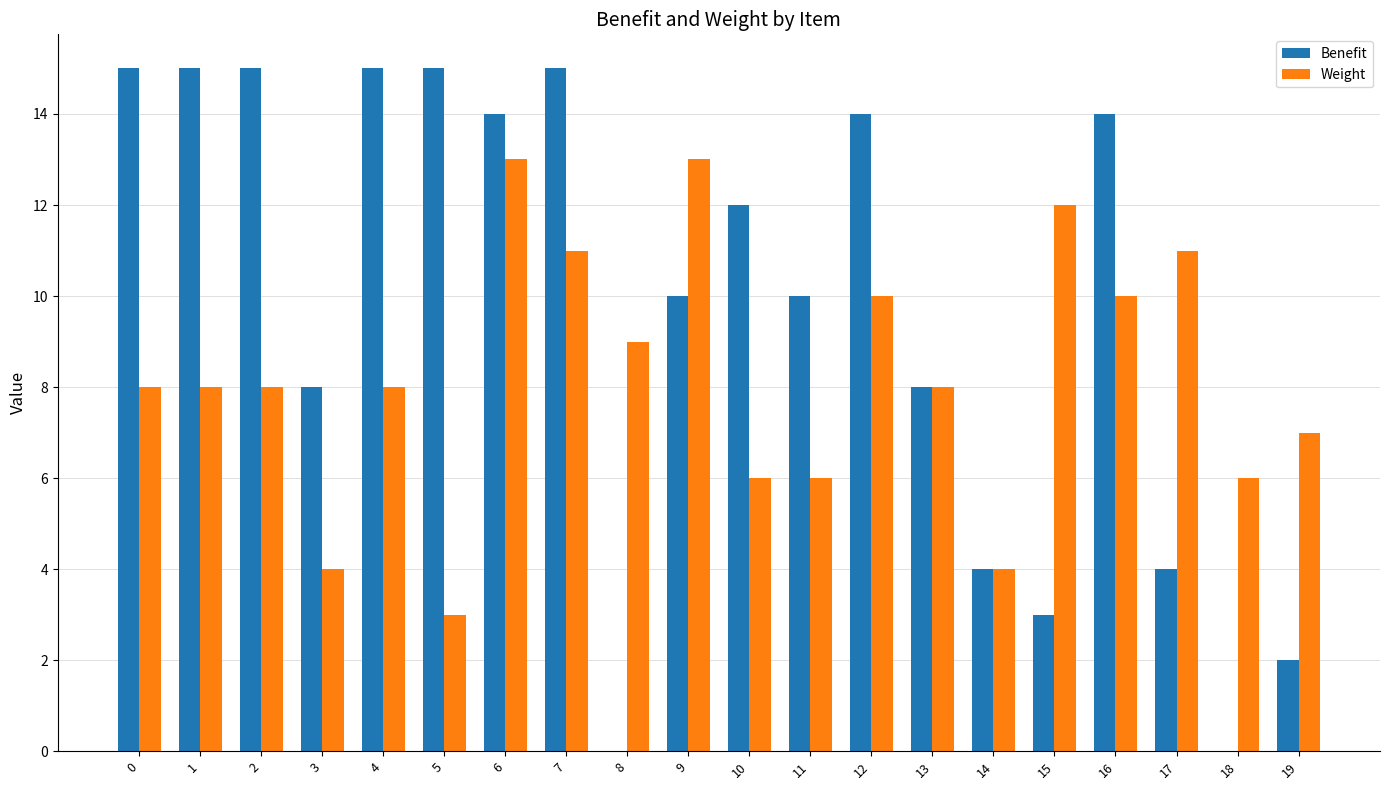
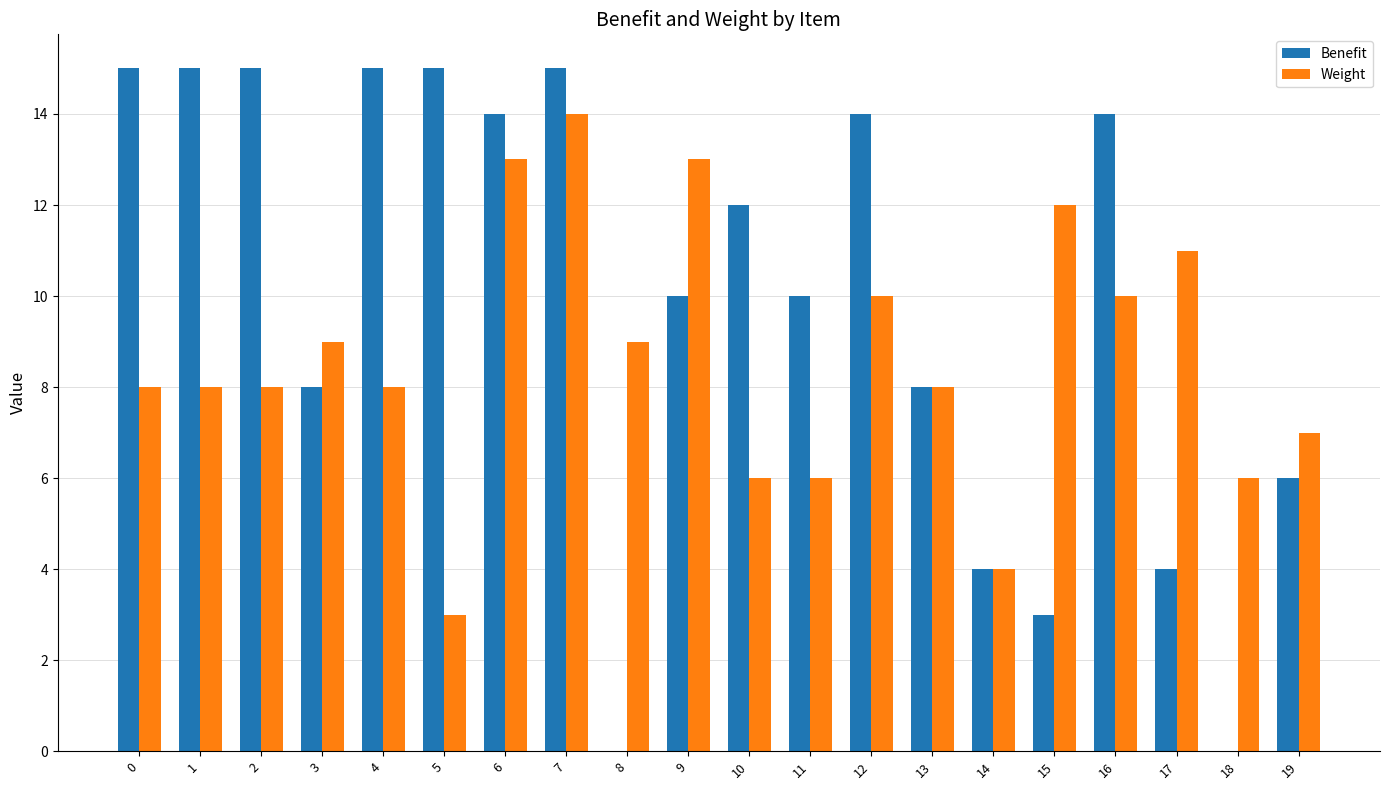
Weight, 3: 4 -> 9
Weight, 7: 11 -> 14
Benefit, 19: 2 -> 6
